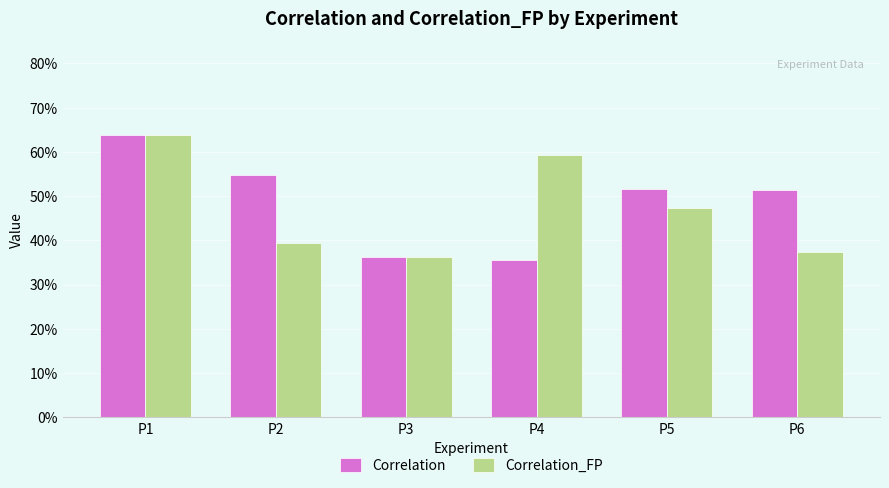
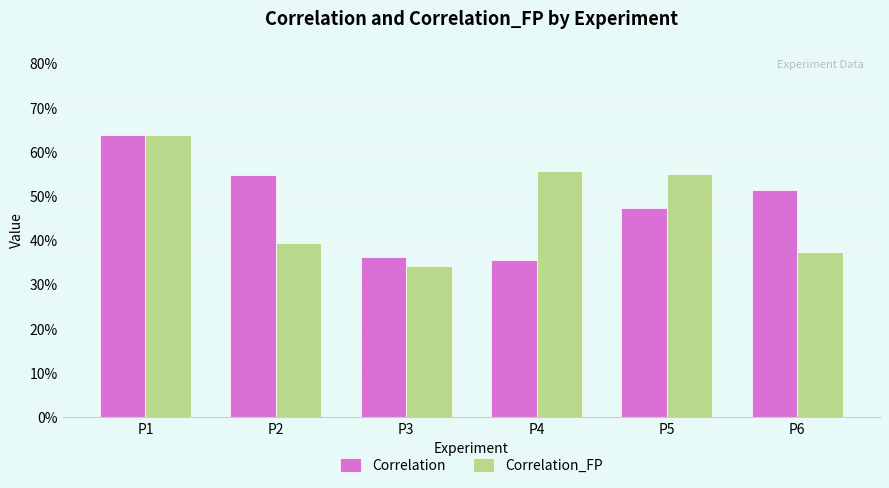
Correlation_FP, P3: 36% -> 34%
Correlation_FP, P4: 59% -> 56%
Correlation, P5: 52% -> 47%
Correlation_FP, P5: 47% -> 55%
